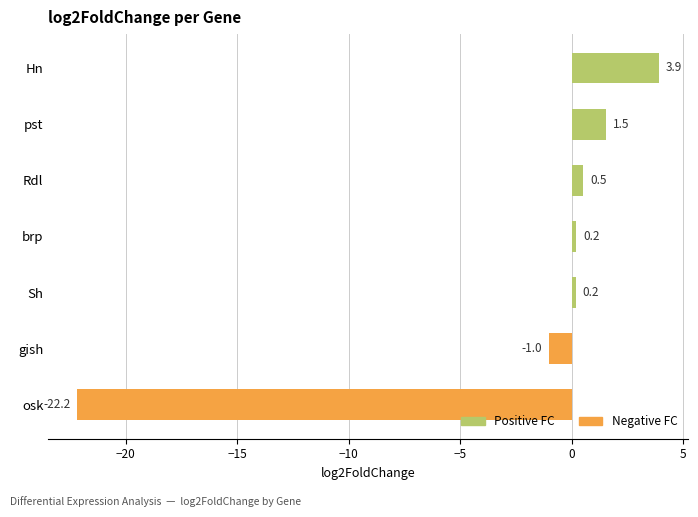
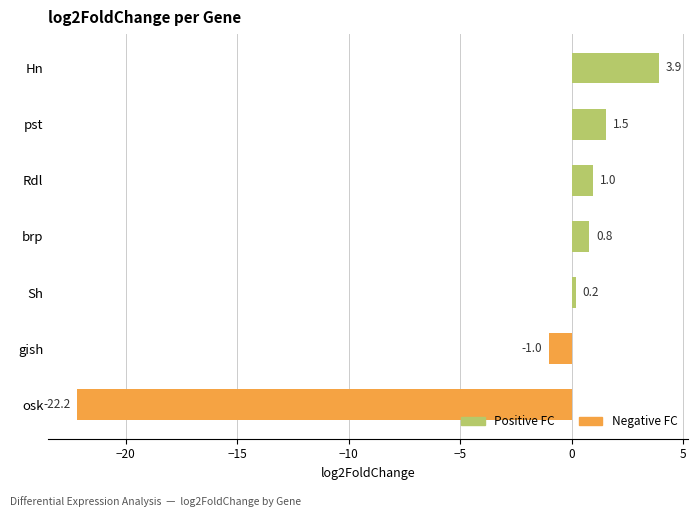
Rdl: 0.5 -> 1.0
brp: 0.2 -> 0.8
